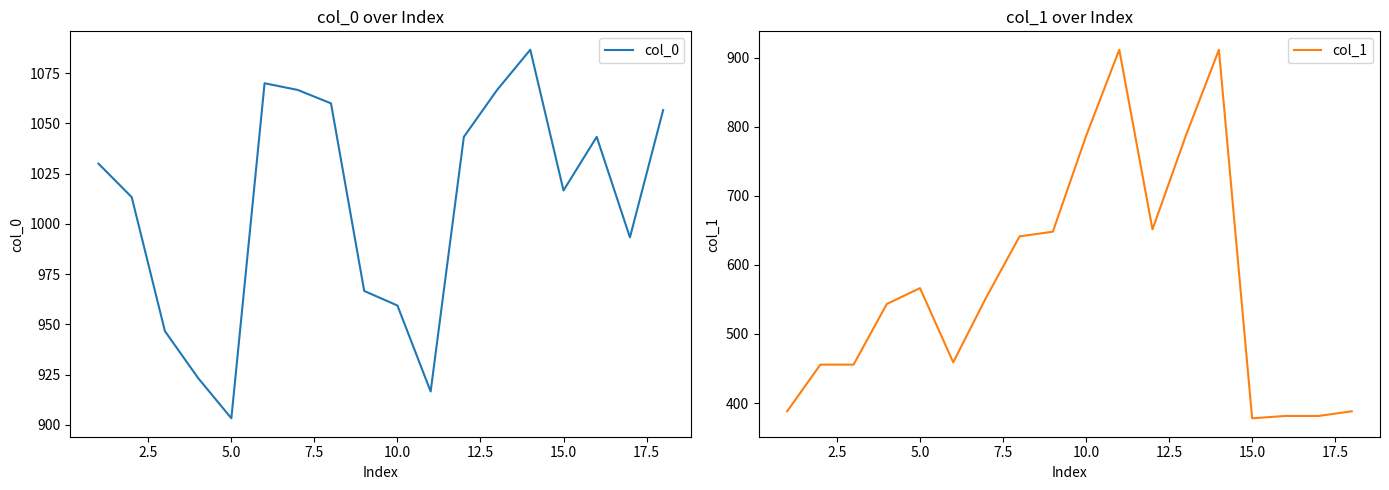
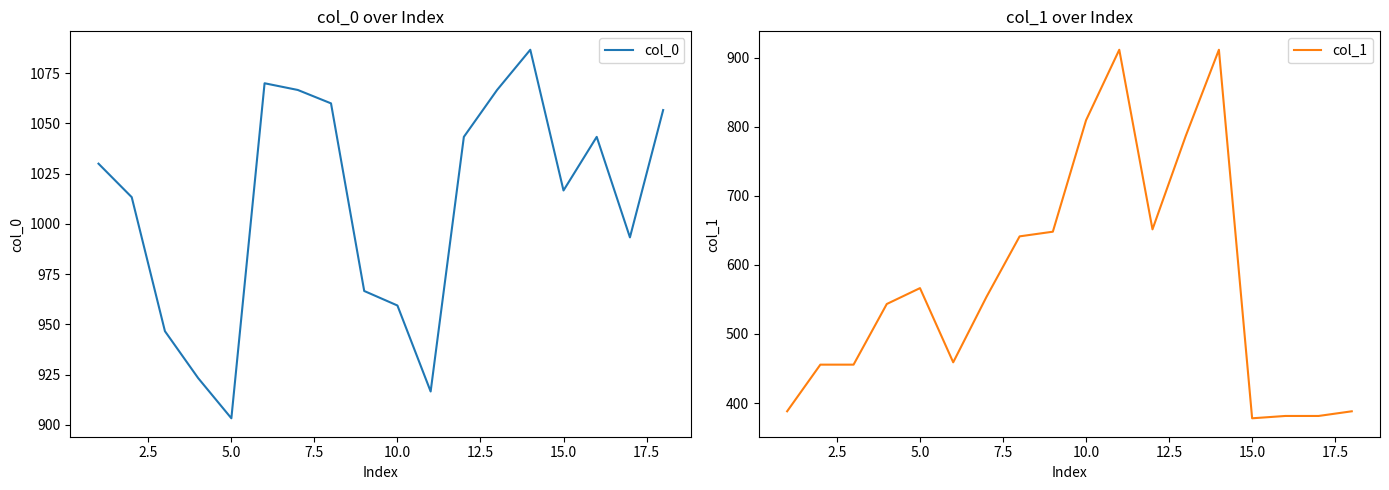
col_1 over Index, 10.0: 790 -> 810
